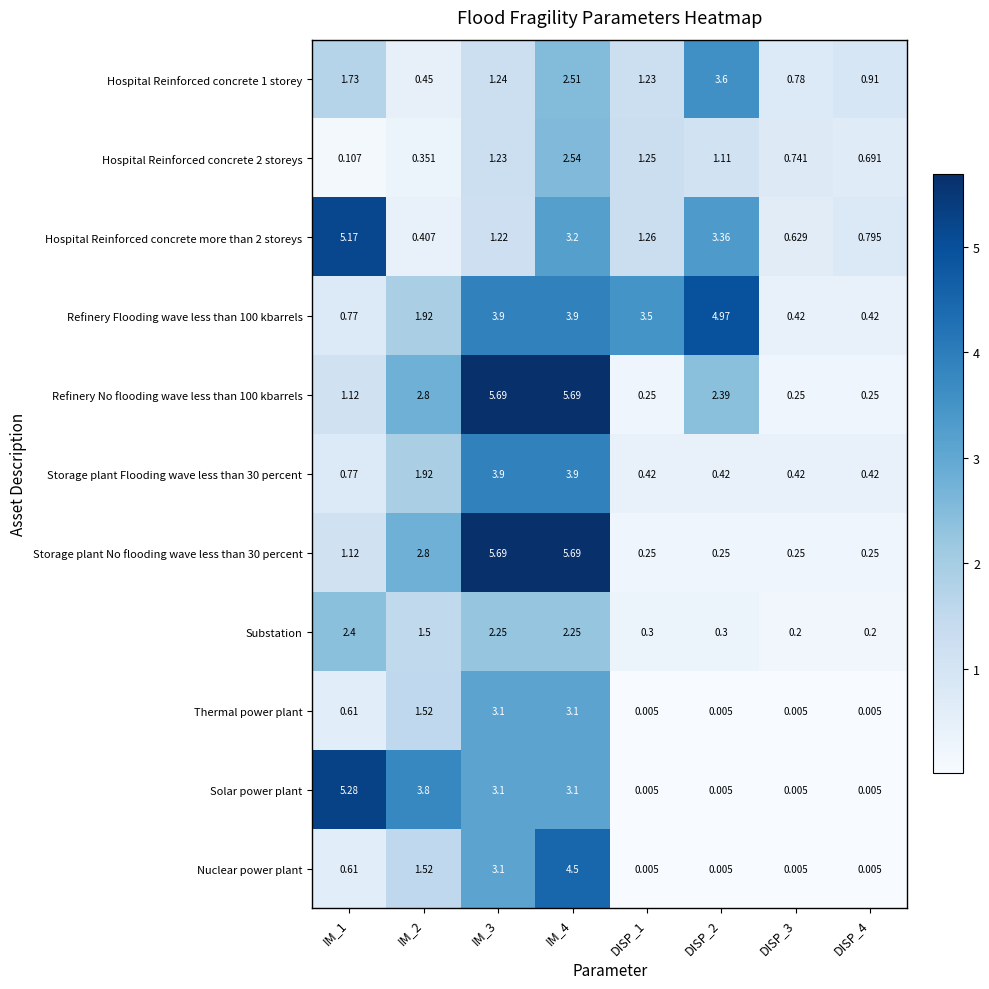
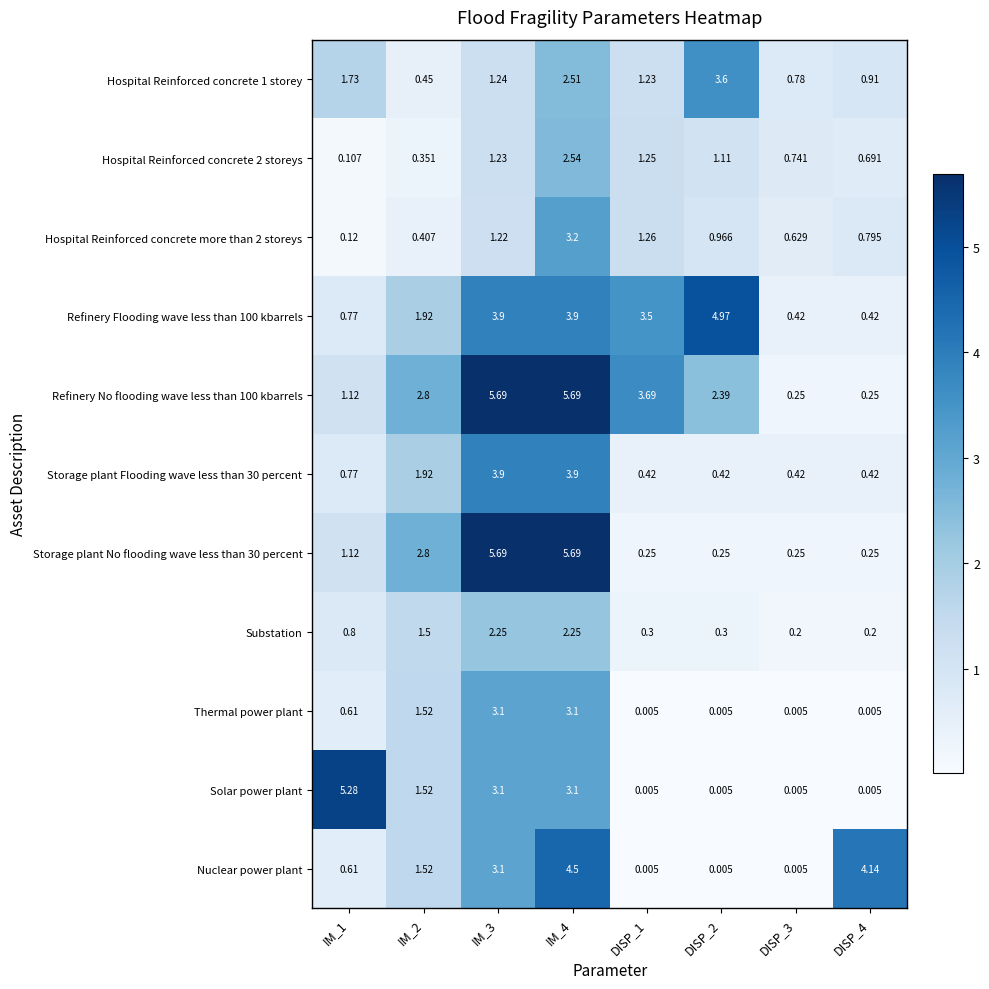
Hospital Reinforced concrete more than 2 storeys, IM_1: 5.17 -> 0.12
Hospital Reinforced concrete more than 2 storeys, DISP_2: 3.36 -> 0.966
Refinery No flooding wave less than 100 kbarrels, DISP_1: 0.25 -> 3.69
Substation, IM_1: 2.4 -> 0.8
Solar power plant, IM_2: 3.8 -> 1.52
Nuclear power plant, DISP_4: 0.005 -> 4.14
